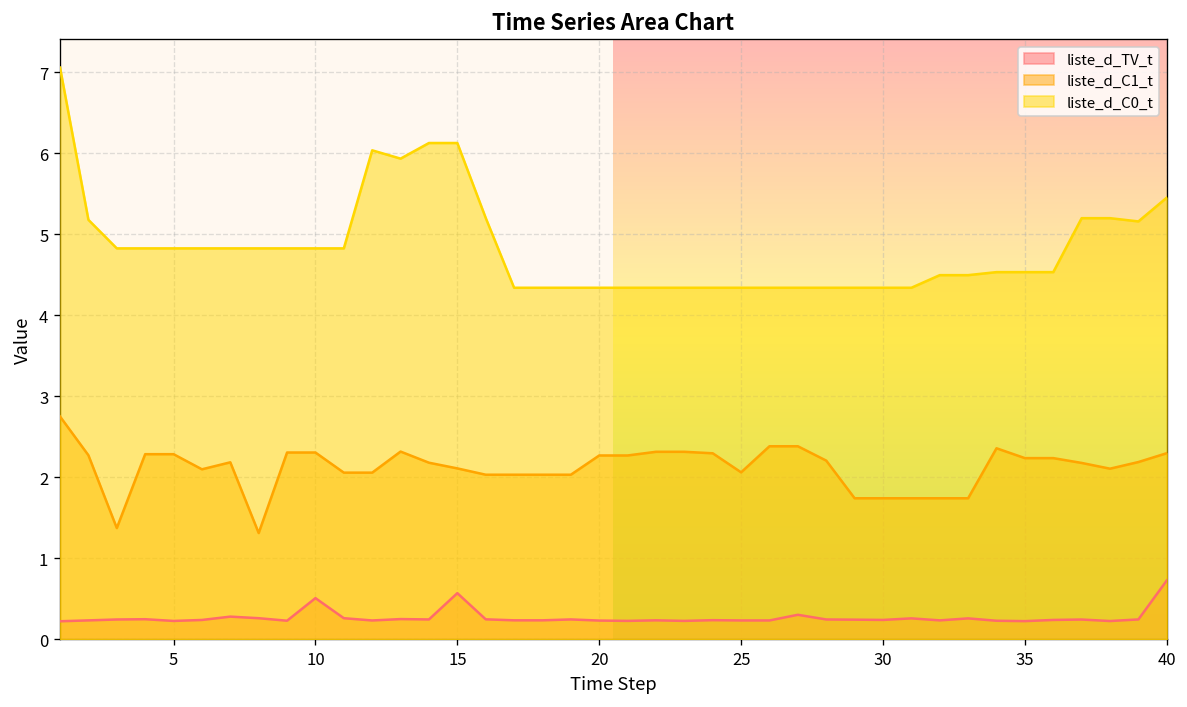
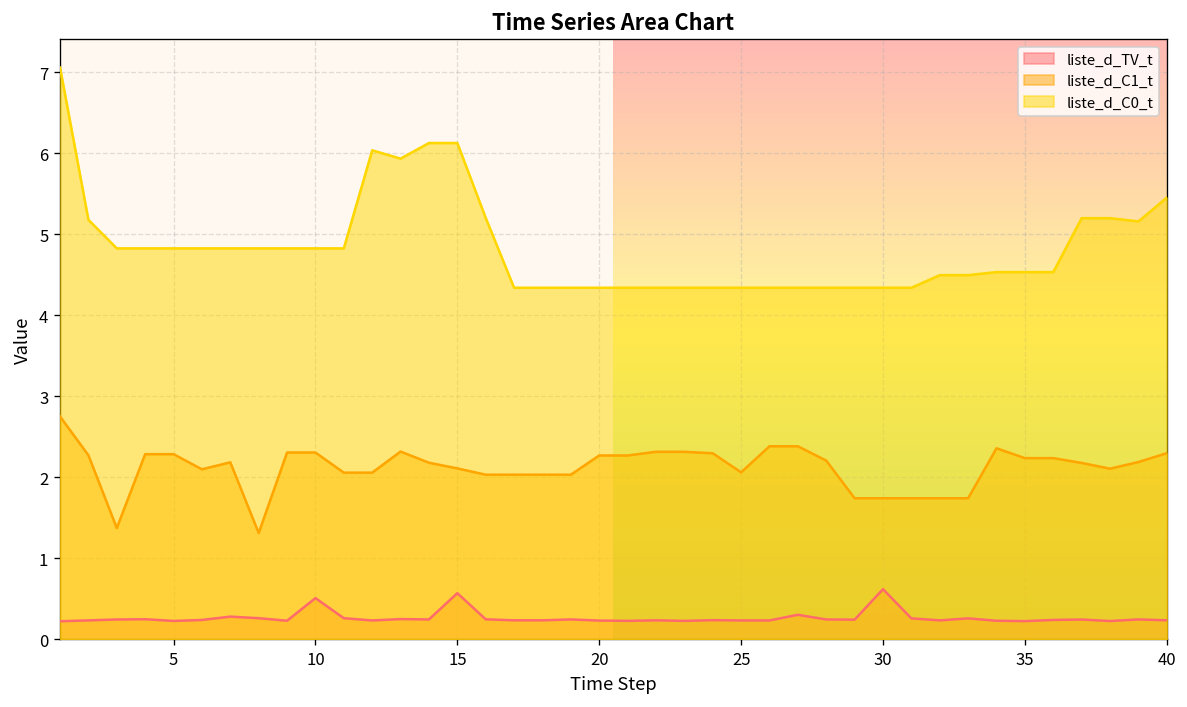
liste_d_TV_t, 30: 0.2 -> 0.6
liste_d_TV_t, 40: 0.7 -> 0.2
